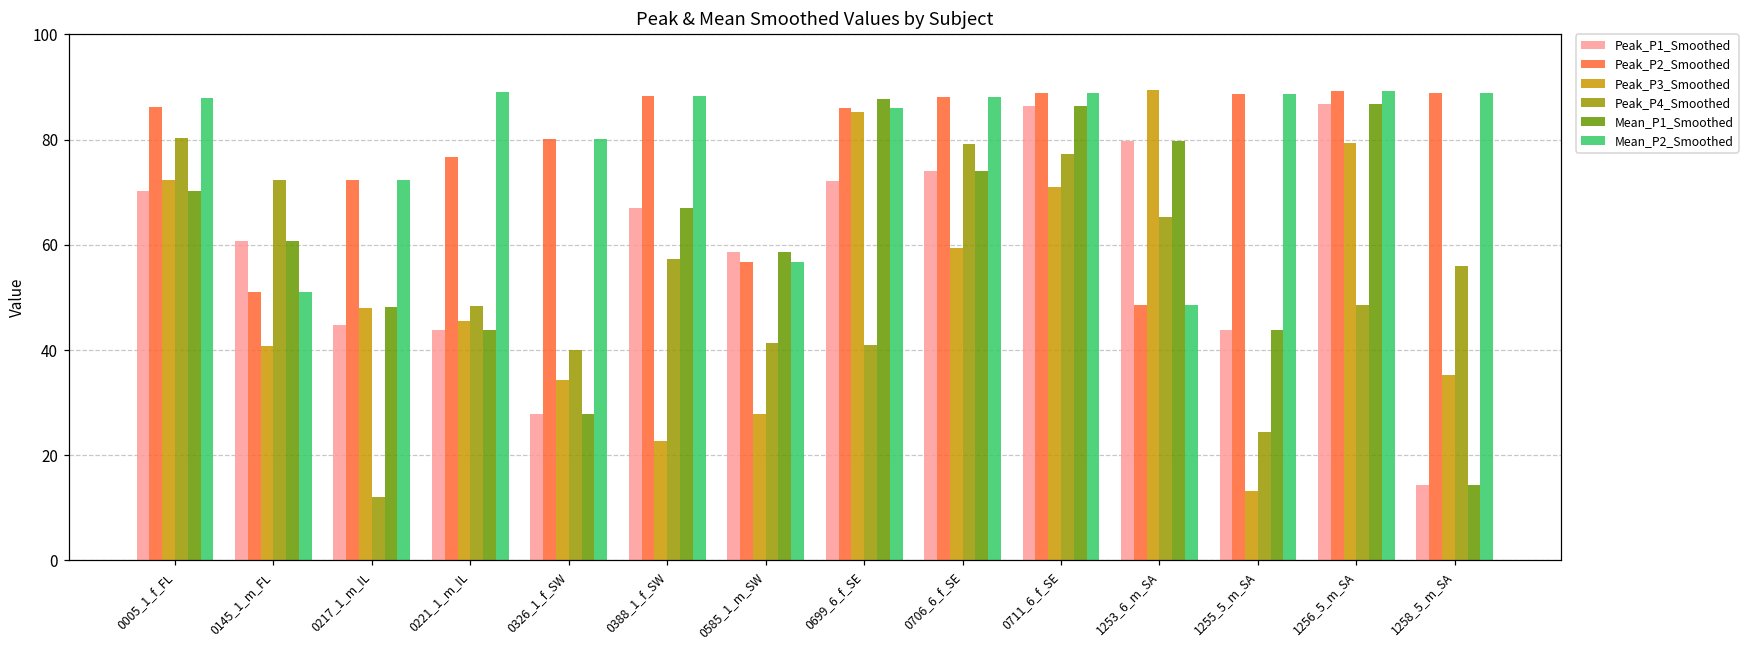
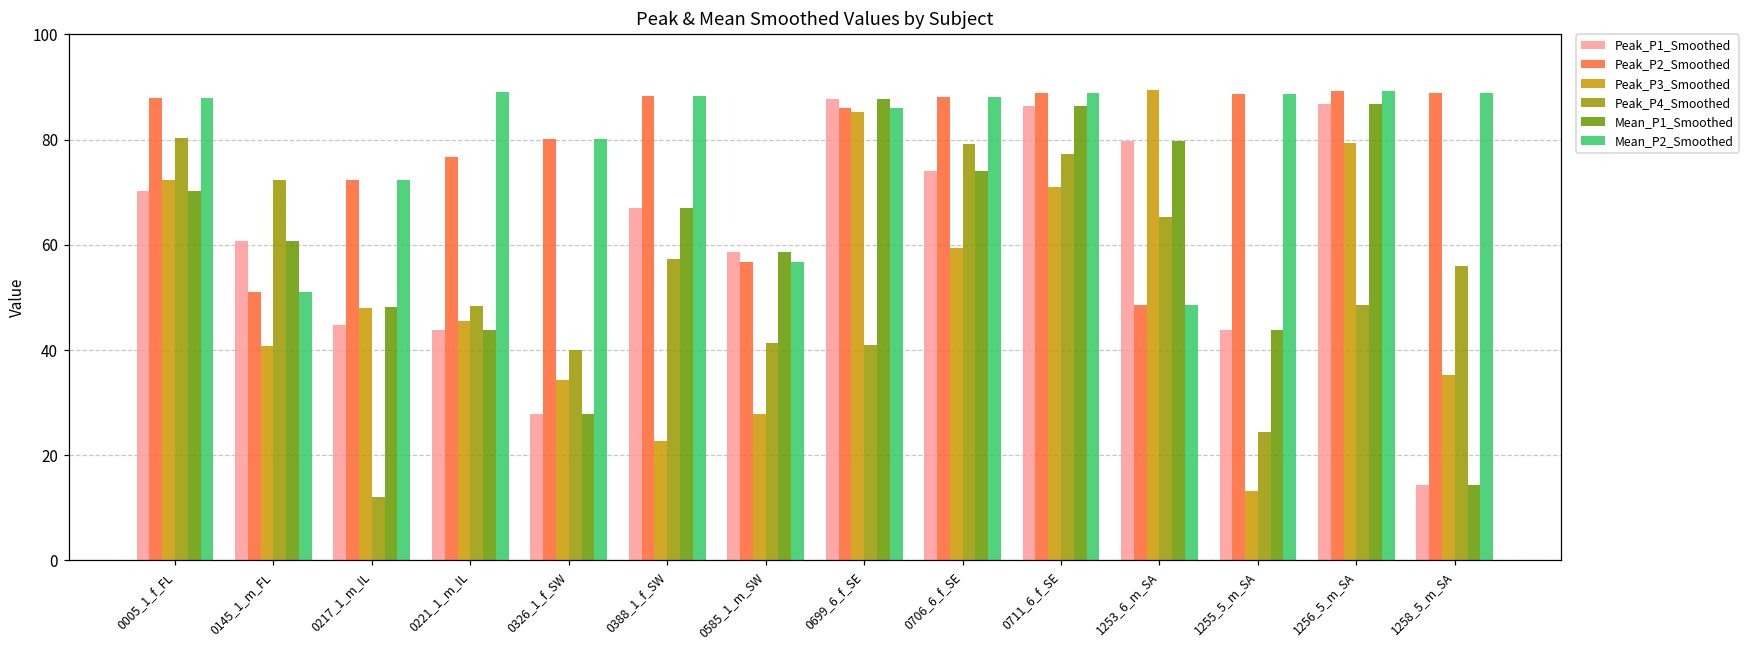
Peak_P2_Smoothed, 0005_1_f_FL: 86 -> 88
Peak_P1_Smoothed, 0699_6_f_SE: 72 -> 88
